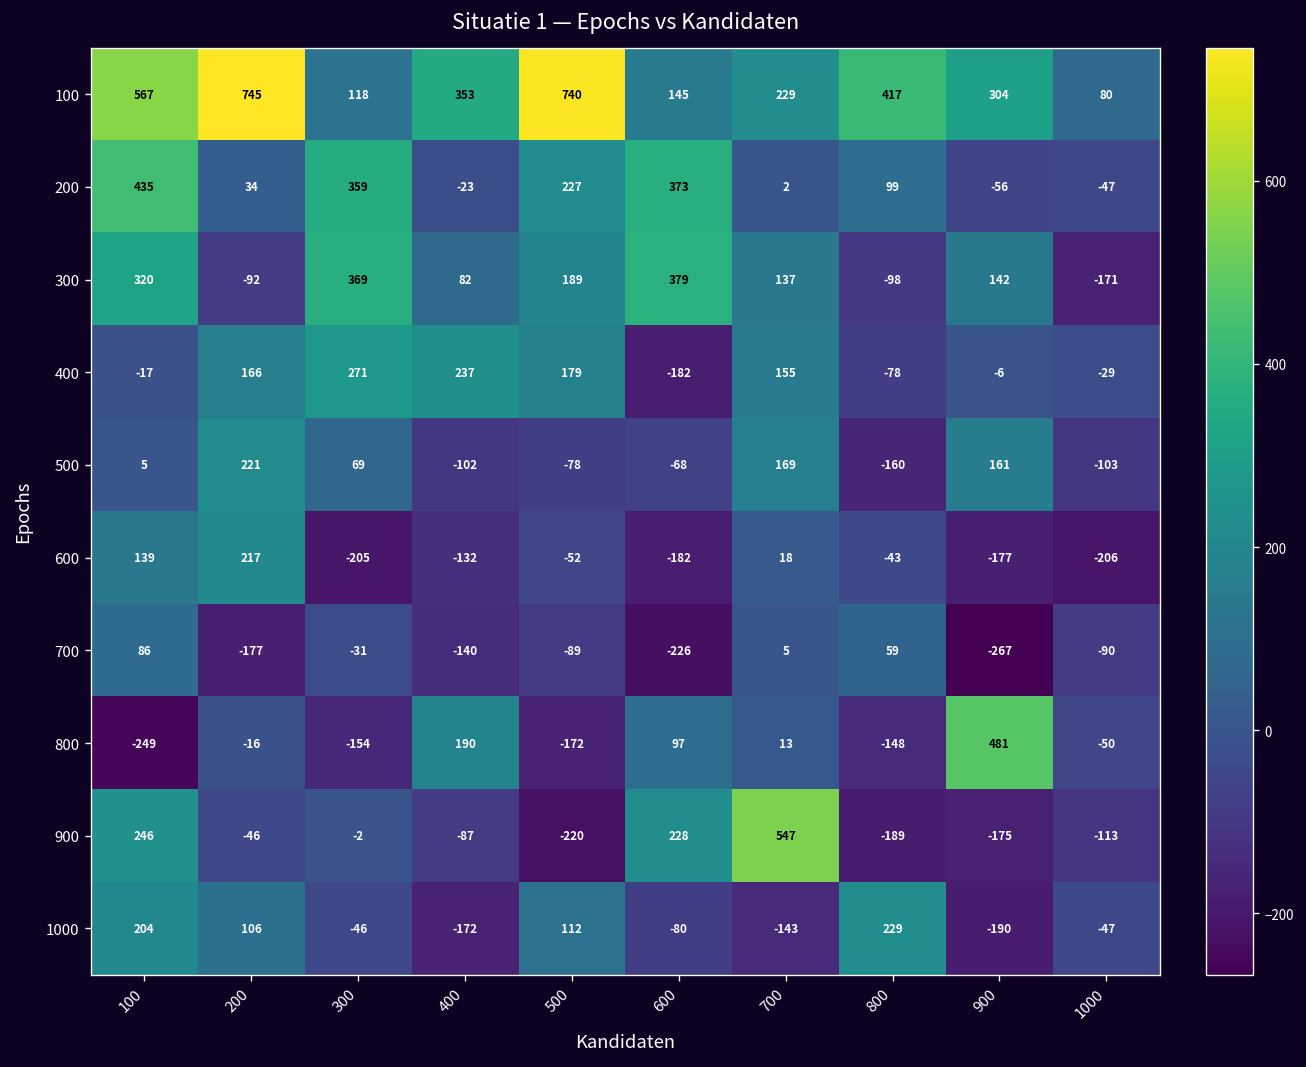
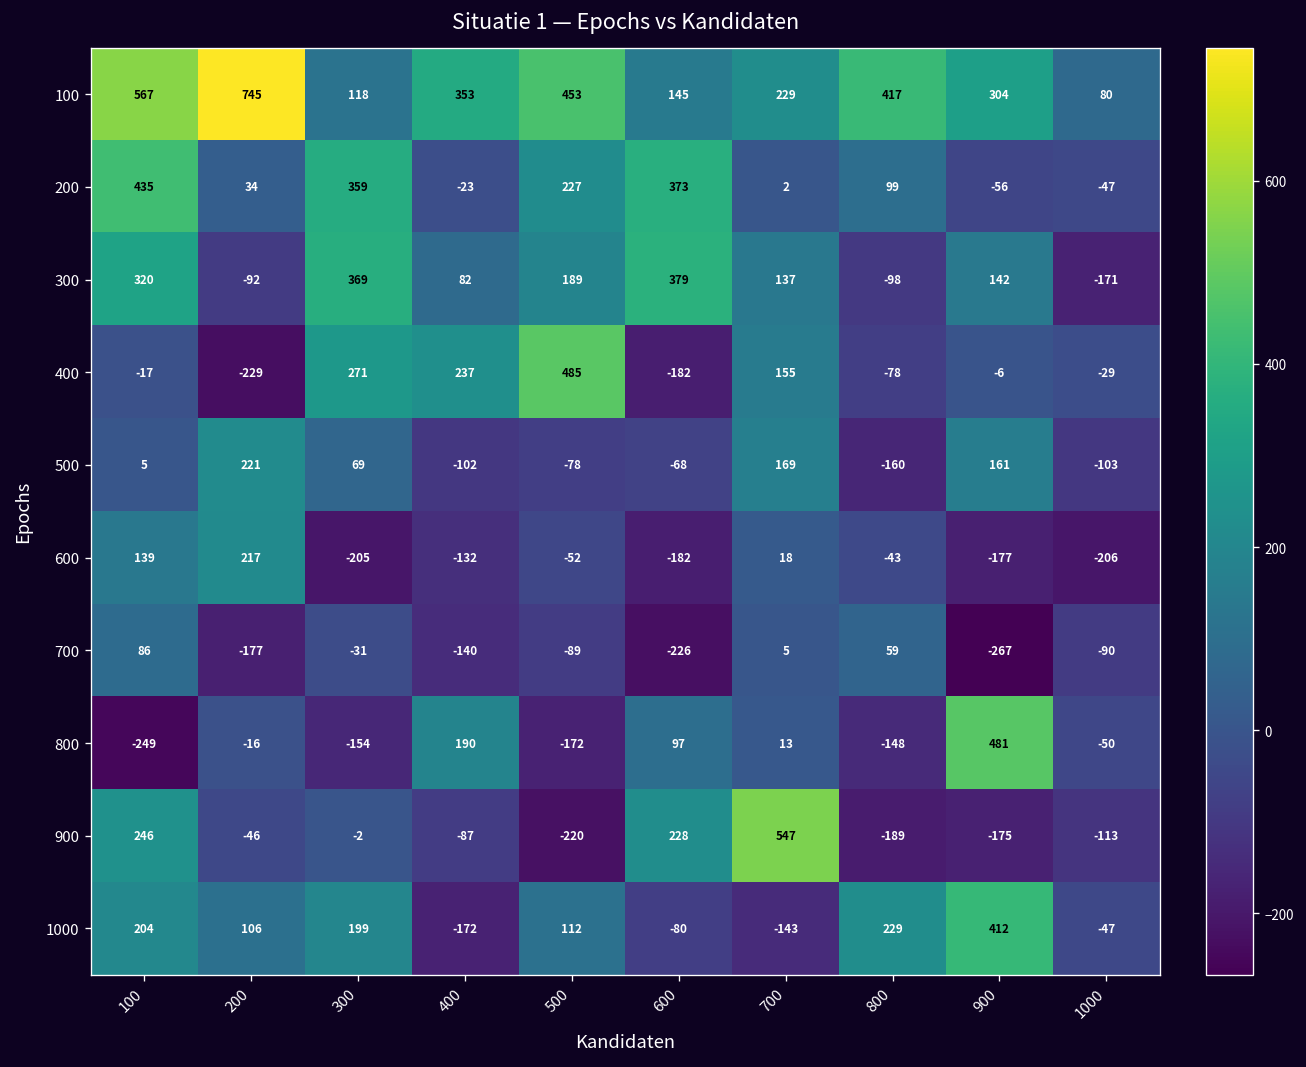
100, 500: 740 -> 453
400, 200: 166 -> -229
400, 500: 179 -> 485
1000, 300: -46 -> 199
1000, 900: -190 -> 412
